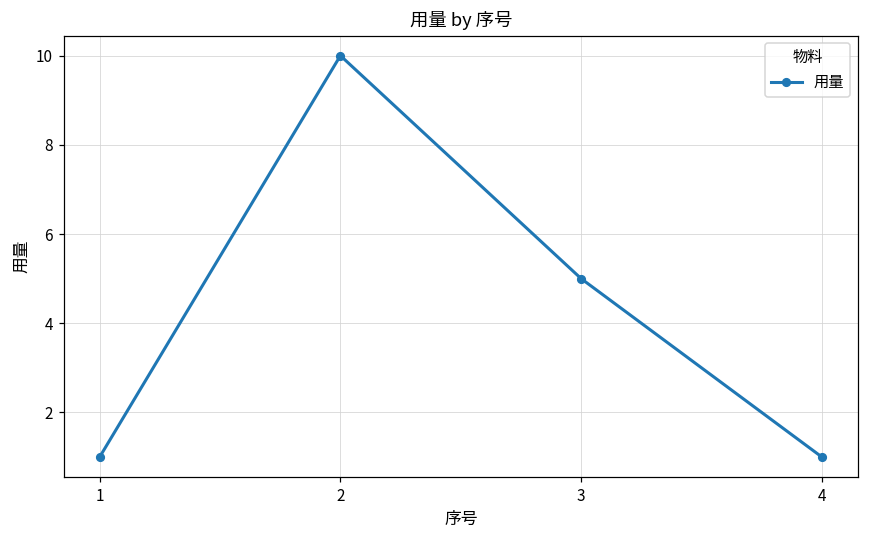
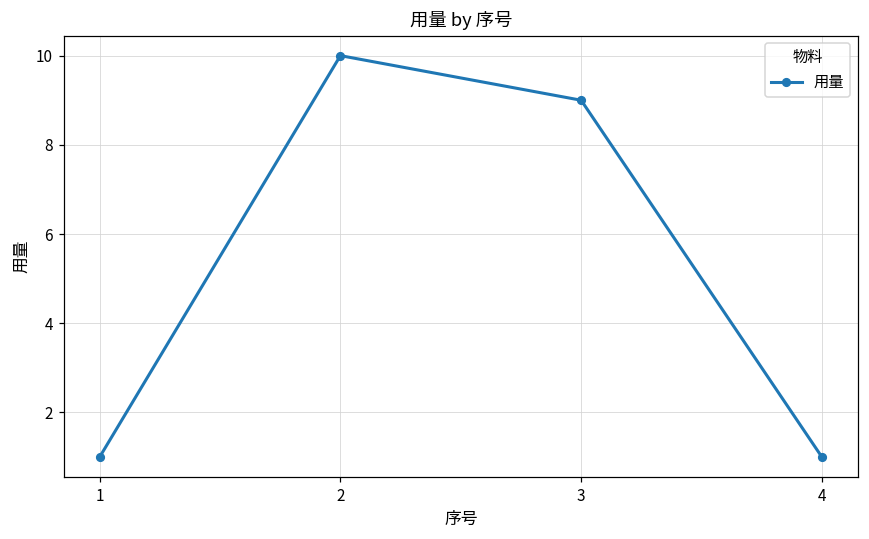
3: 5 -> 9
